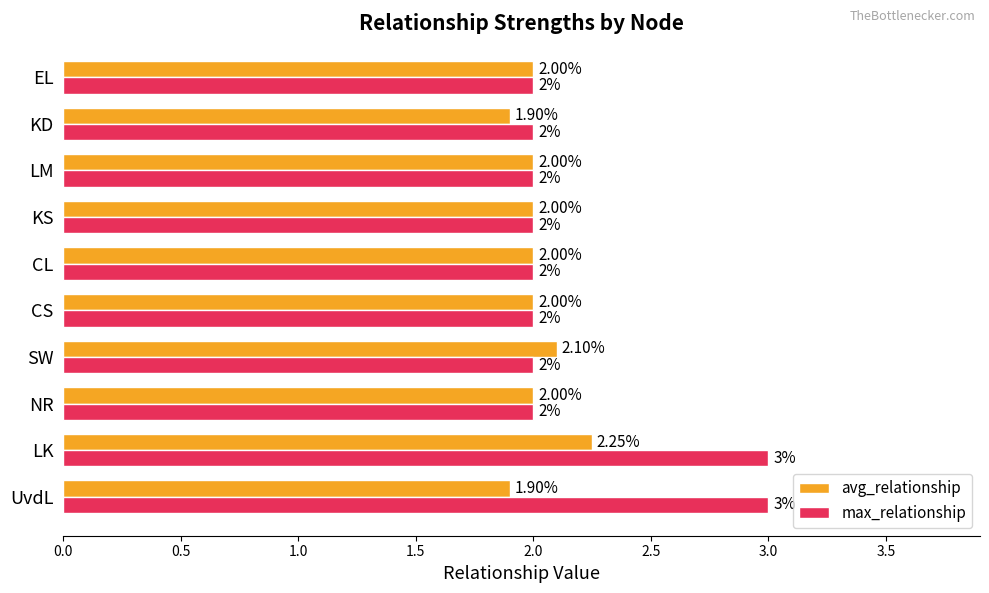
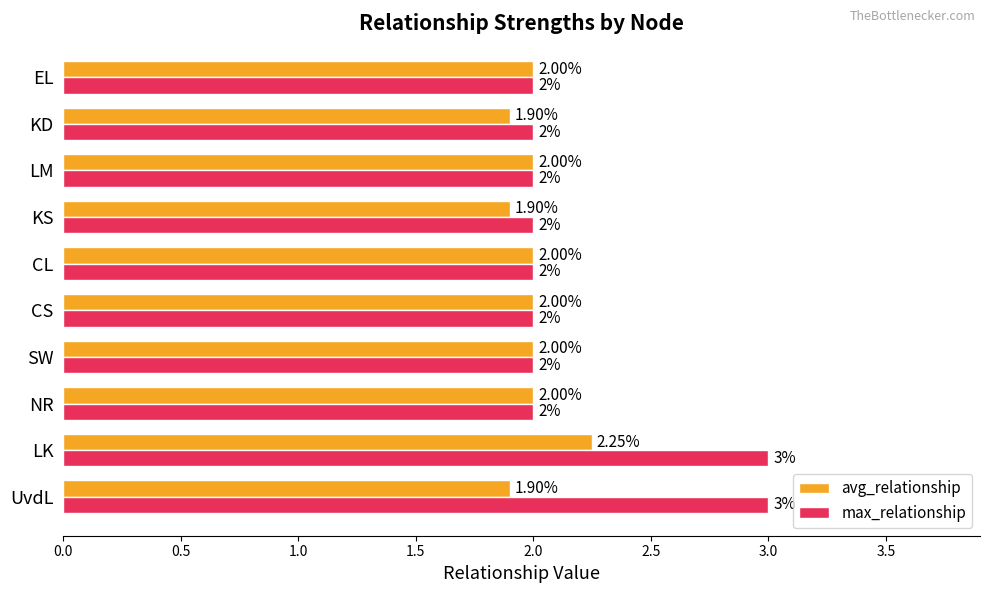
avg_relationship, KS: 2.00% -> 1.90%
avg_relationship, SW: 2.10% -> 2.00%
